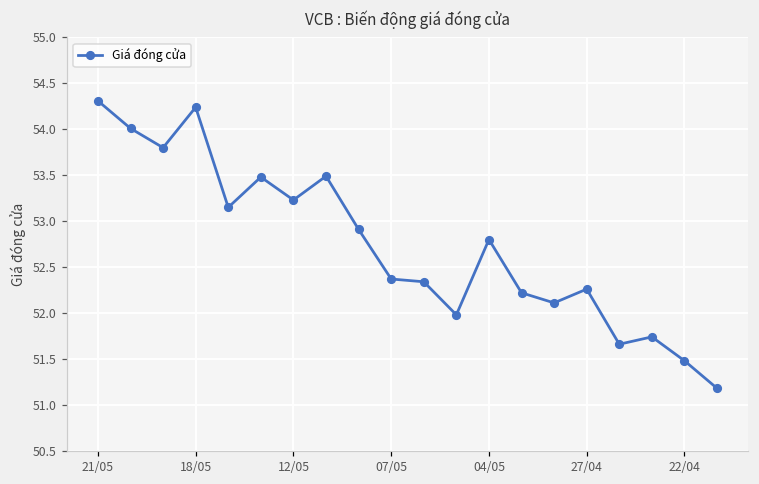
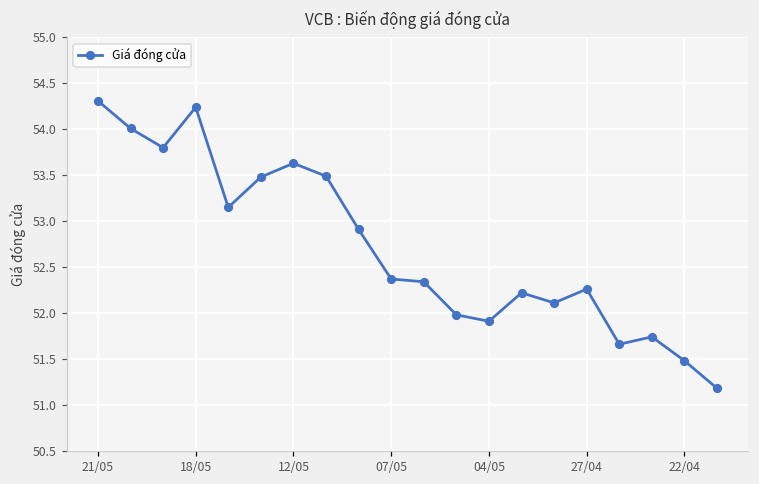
12/05: 53.2 -> 53.6
04/05: 52.8 -> 51.9
